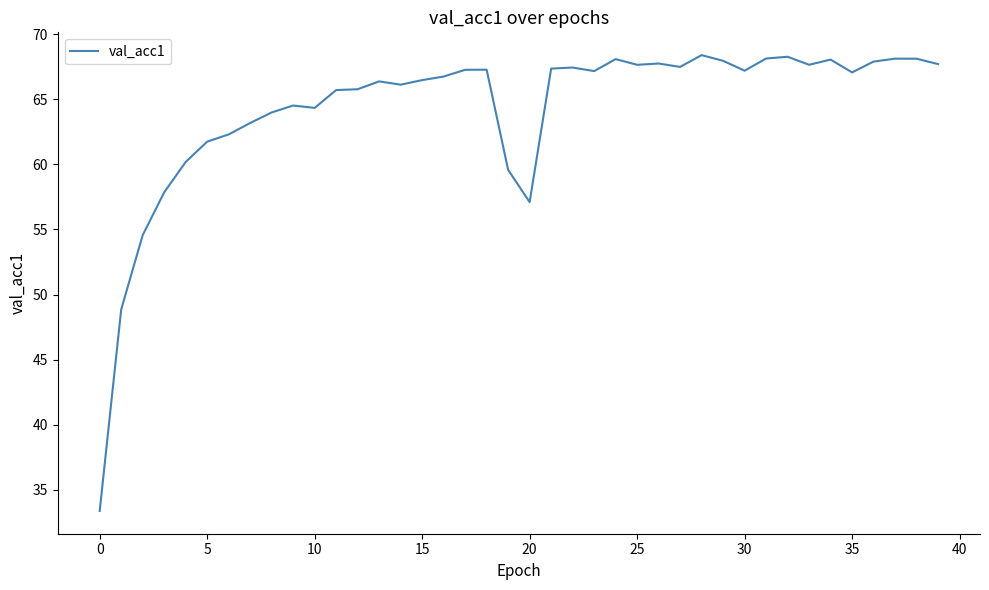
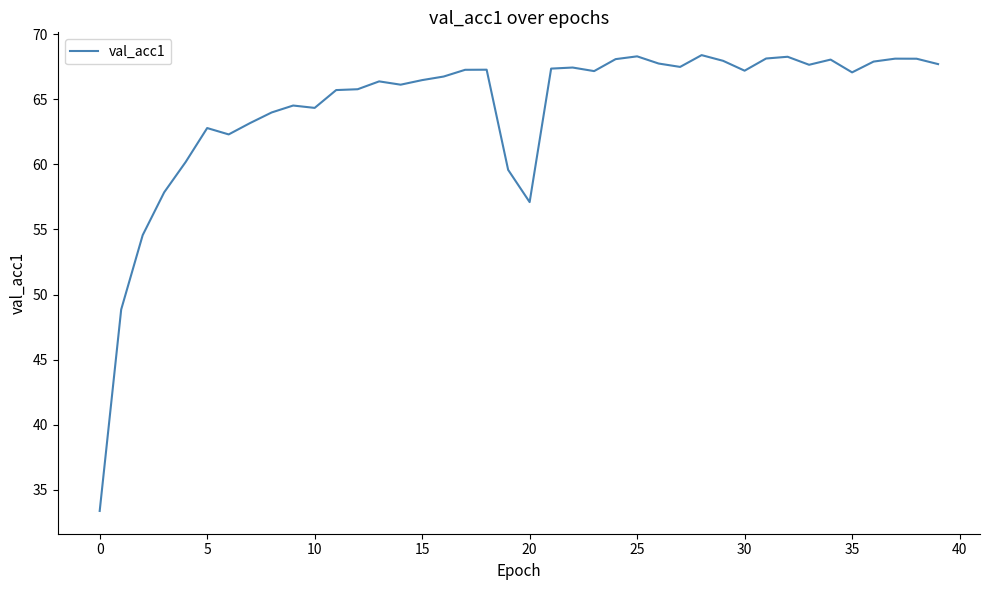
5: 61.7 -> 62.8
25: 67.7 -> 68.3
